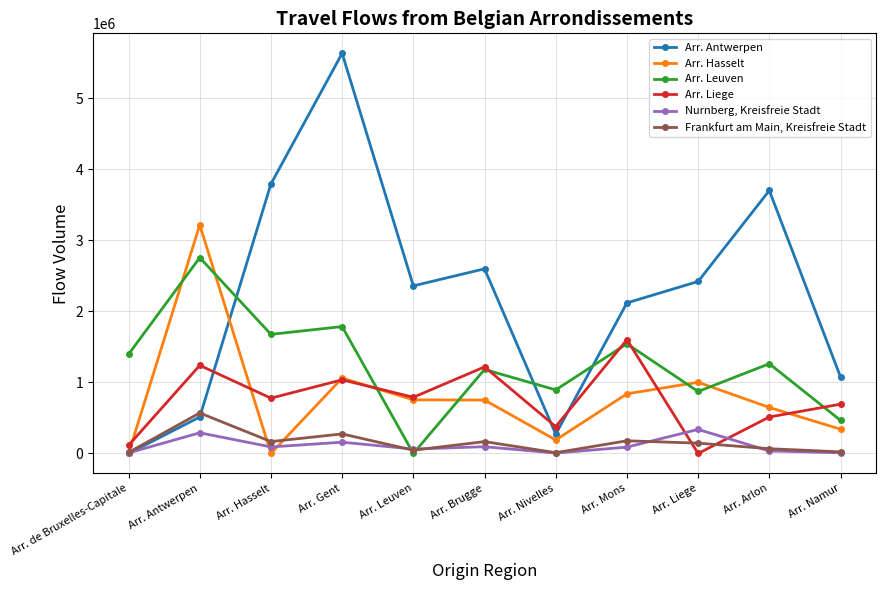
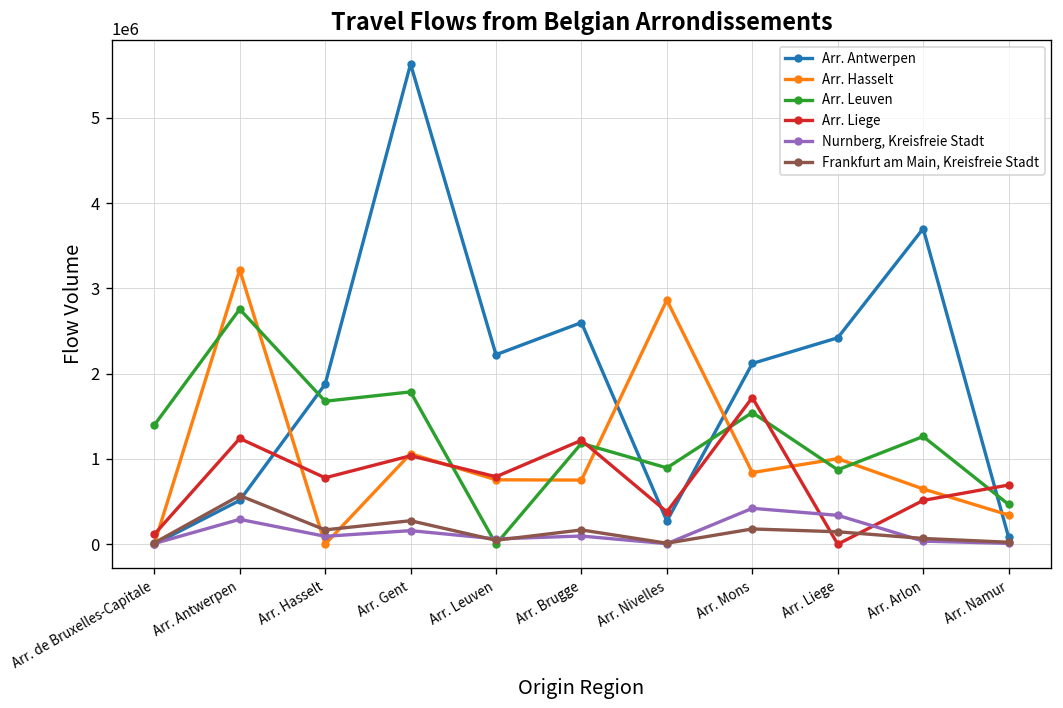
Arr. Antwerpen, Arr. Hasselt: 3800000 -> 1900000
Arr. Antwerpen, Arr. Leuven: 2400000 -> 2200000
Arr. Hasselt, Arr. Nivelles: 200000 -> 2900000
Arr. Liege, Arr. Mons: 1600000 -> 1700000
Nurnberg, Kreisfreie Stadt, Arr. Mons: 100000 -> 400000
Arr. Antwerpen, Arr. Namur: 1100000 -> 100000
